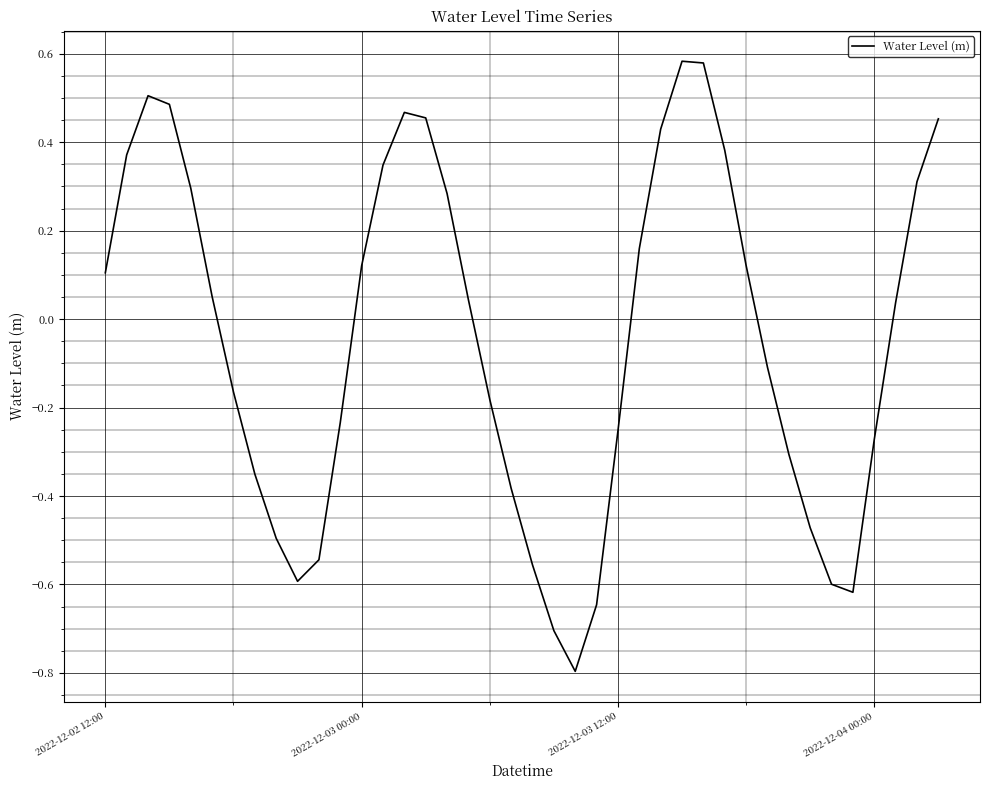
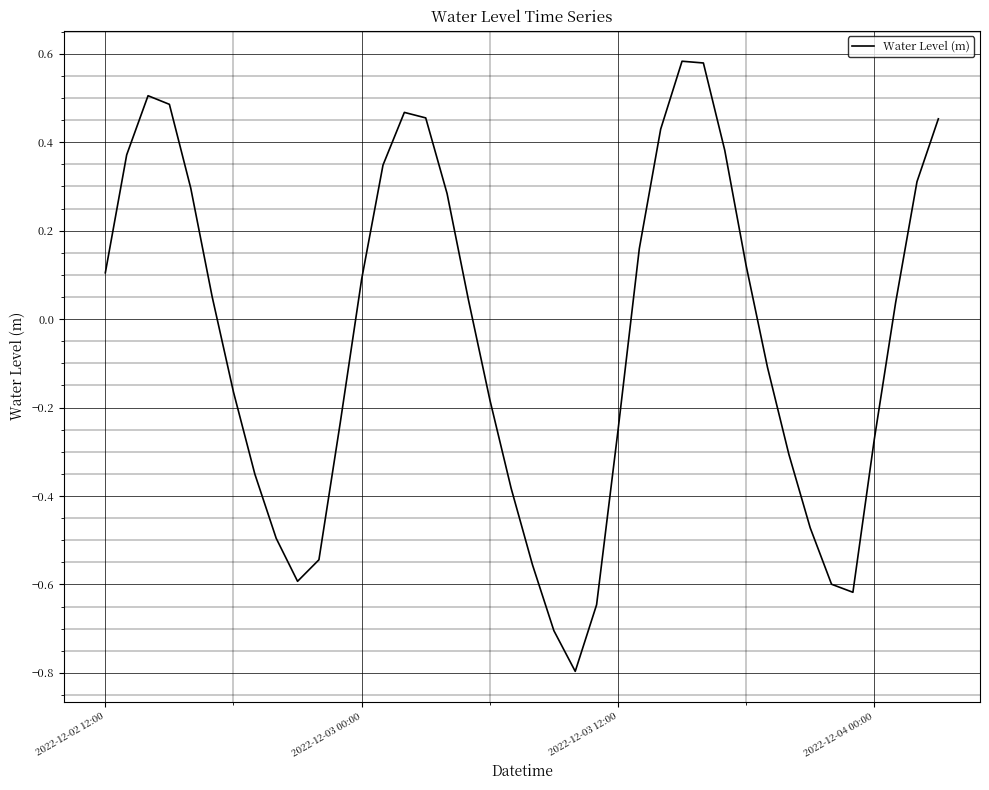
2022-12-03 00:00: 0.12 -> 0.09
